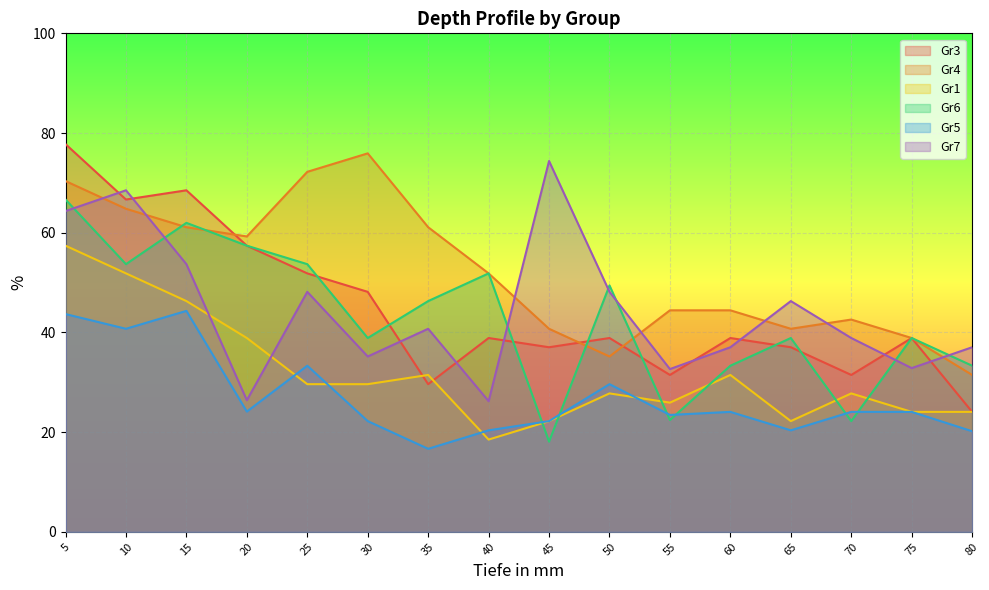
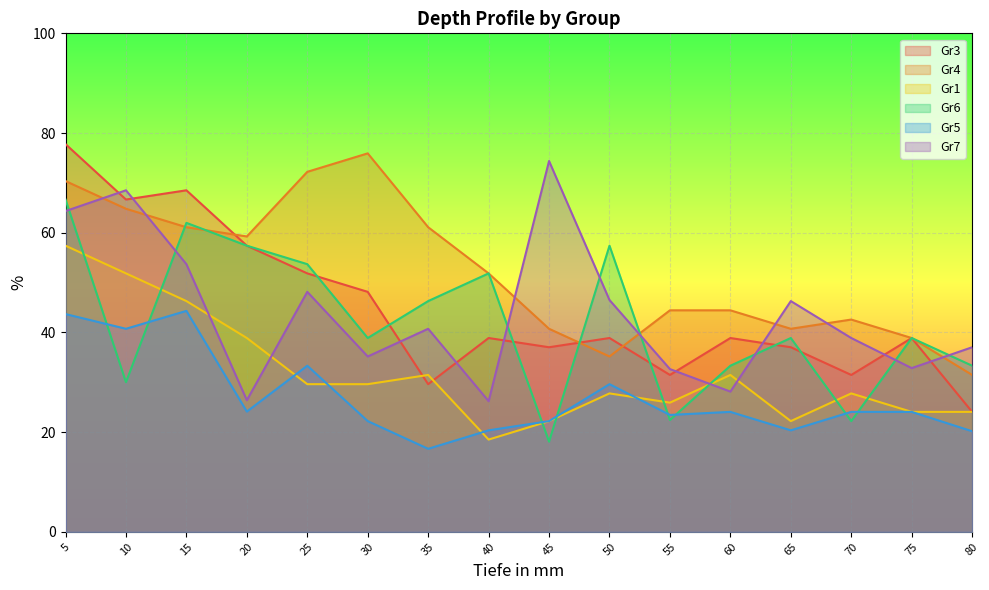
Gr6, 10: 54 -> 30
Gr6, 50: 49 -> 57
Gr7, 50: 48 -> 47
Gr7, 60: 37 -> 28
